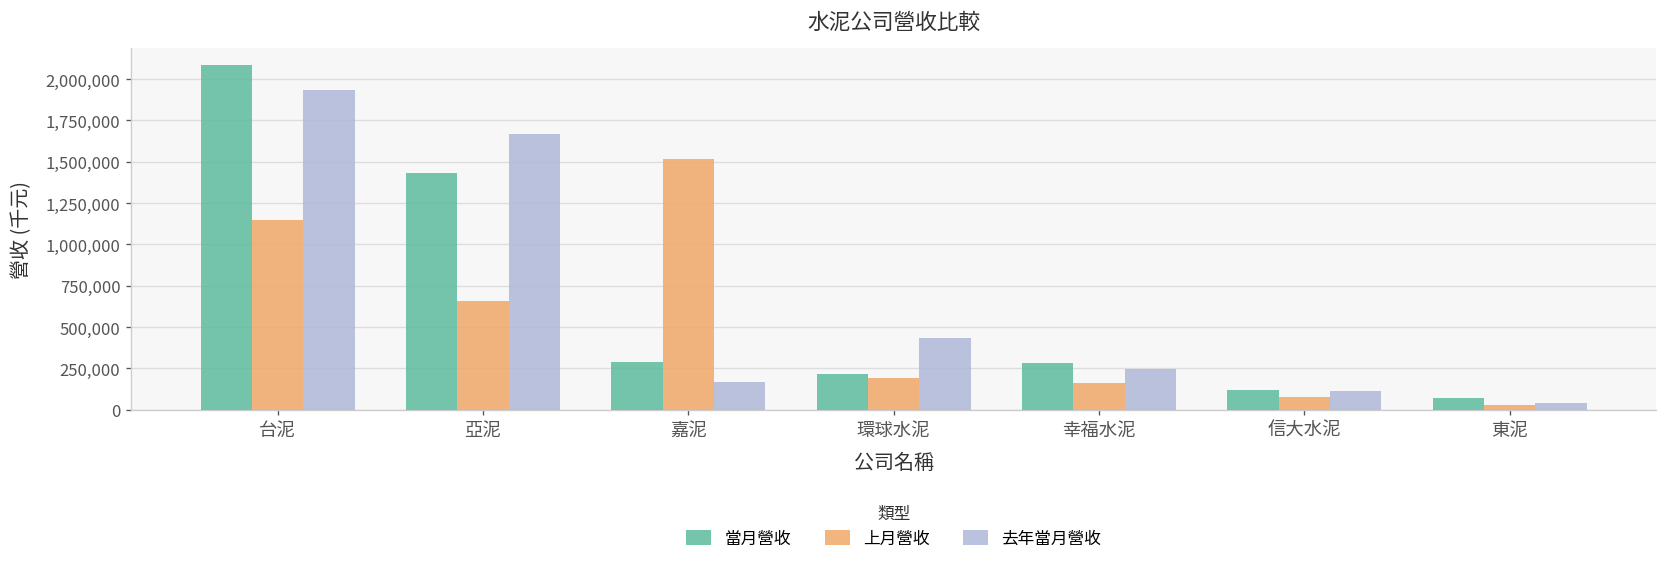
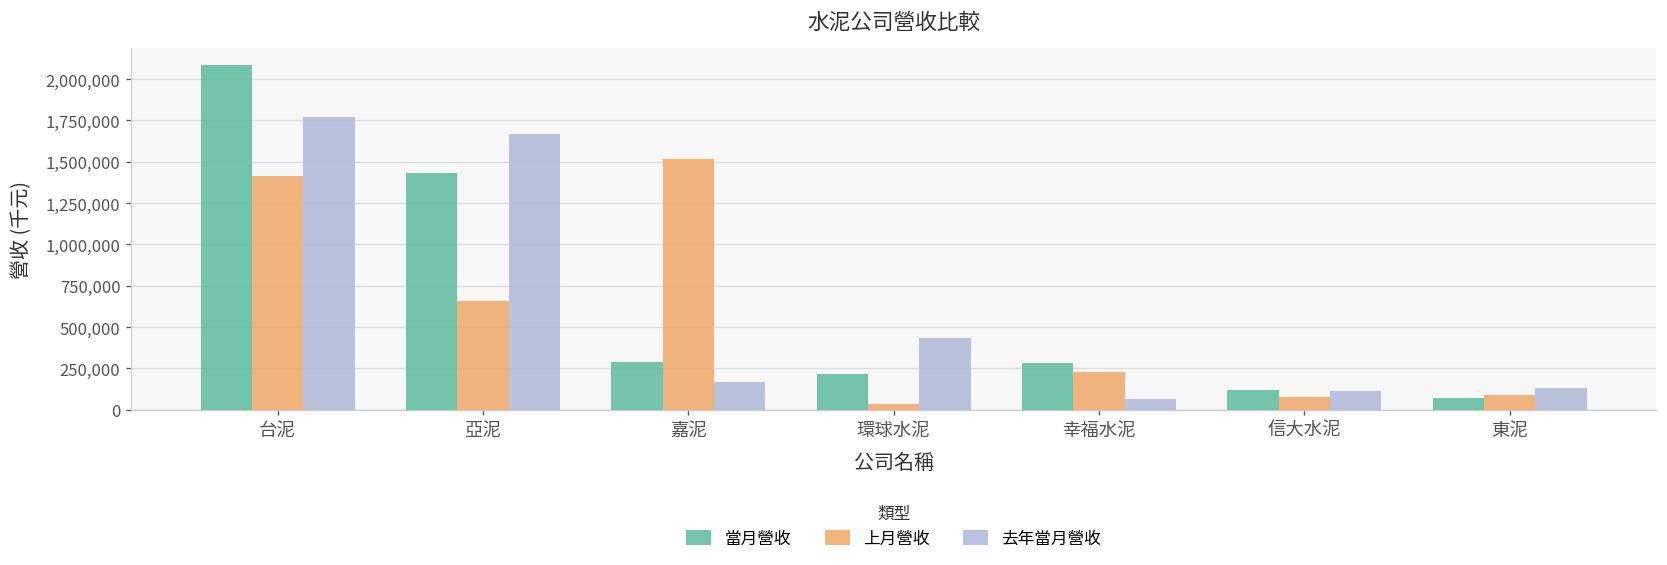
上月營收, 台泥: 1,150,000 -> 1,410,000
去年當月營收, 台泥: 1,940,000 -> 1,770,000
上月營收, 環球水泥: 190,000 -> 30,000
上月營收, 幸福水泥: 160,000 -> 230,000
去年當月營收, 幸福水泥: 250,000 -> 70,000
上月營收, 東泥: 30,000 -> 90,000
去年當月營收, 東泥: 40,000 -> 130,000
